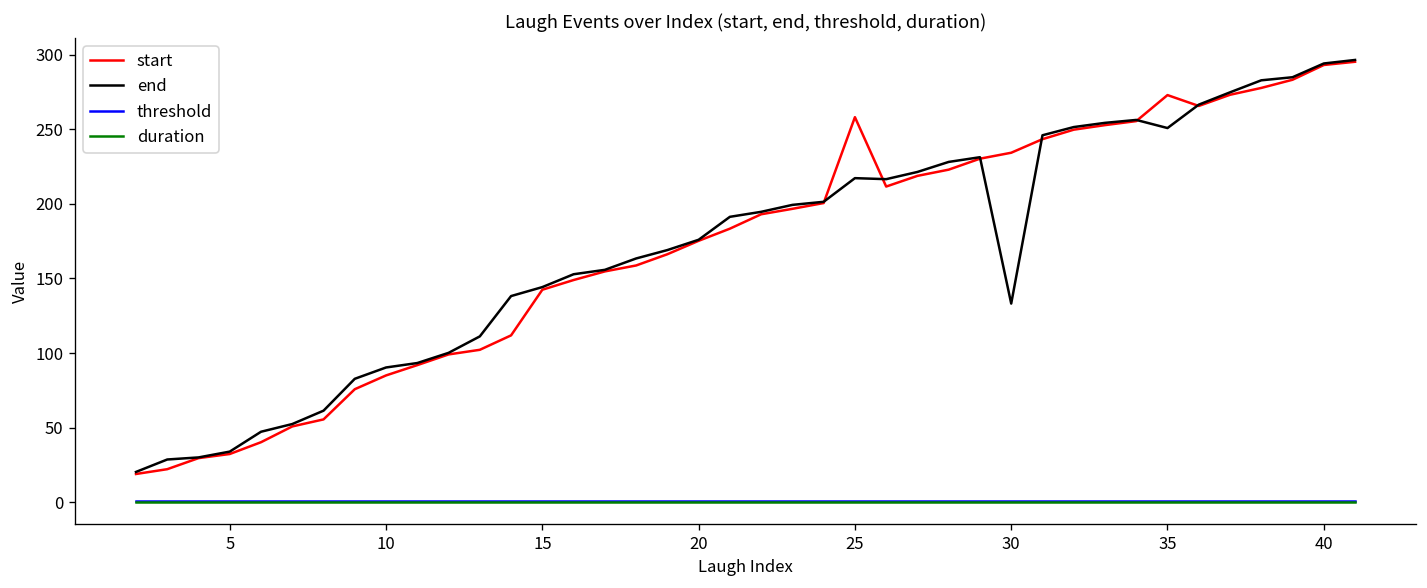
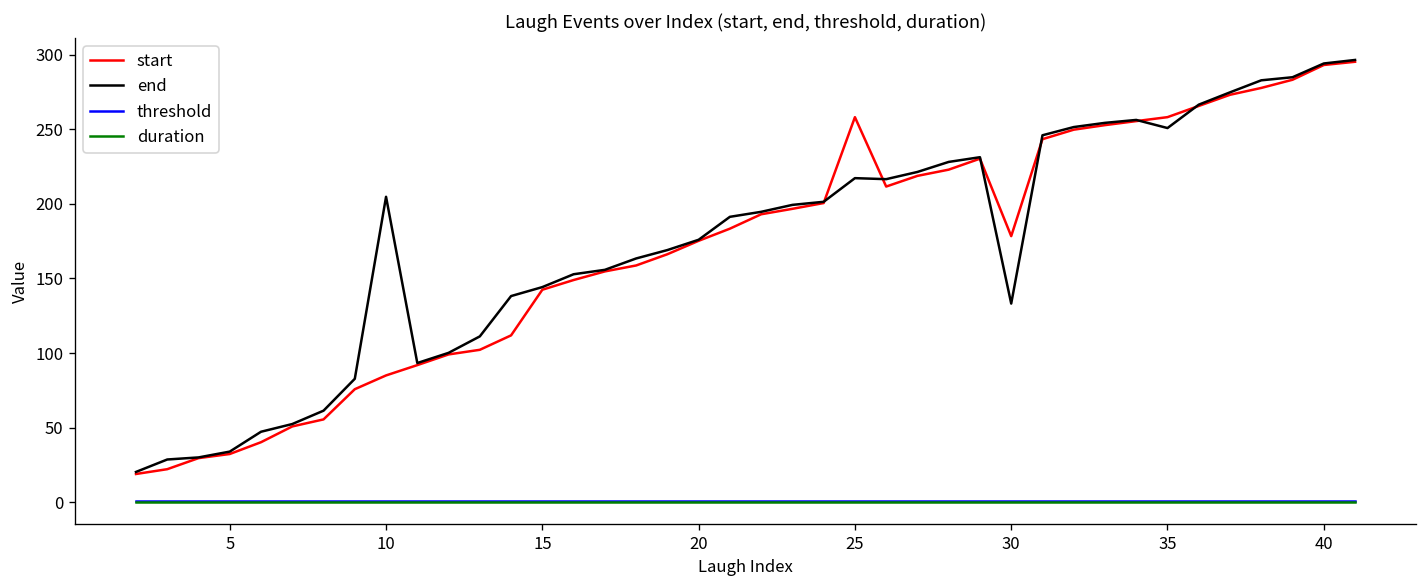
end, 10: 90 -> 205
start, 30: 234 -> 178
start, 35: 273 -> 258
